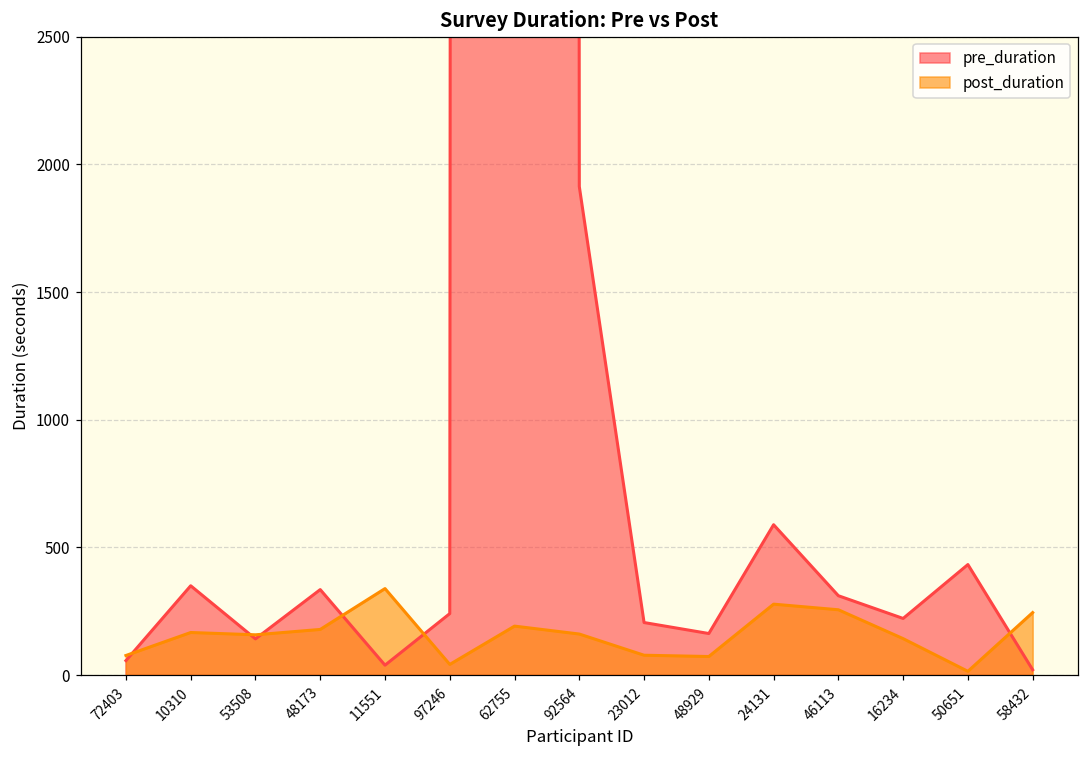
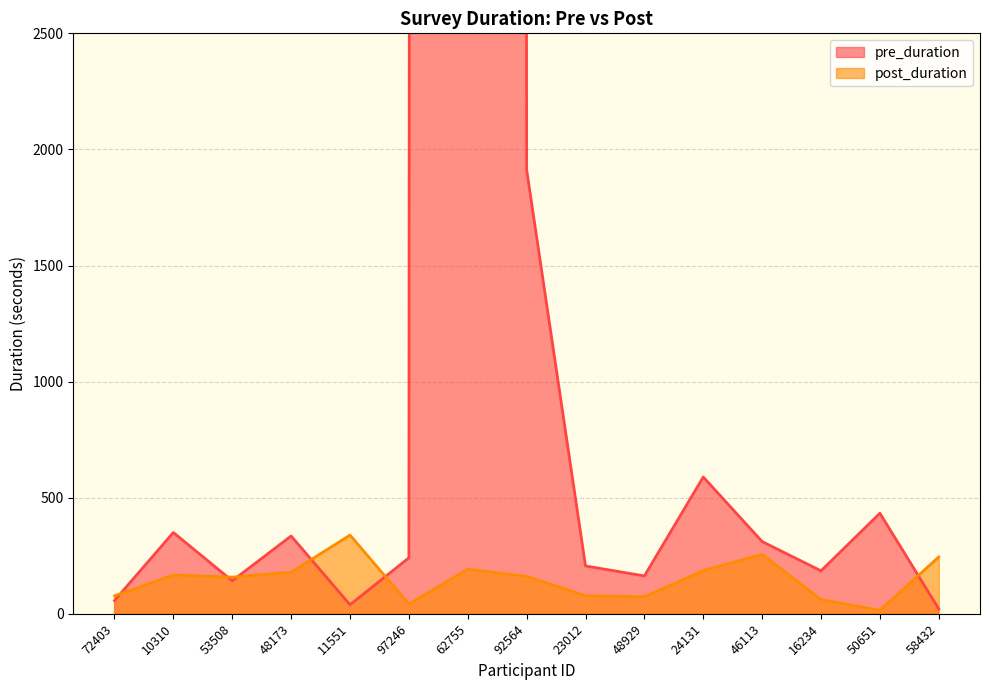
post_duration, 24131: 280 -> 190
pre_duration, 16234: 220 -> 190
post_duration, 16234: 140 -> 60
